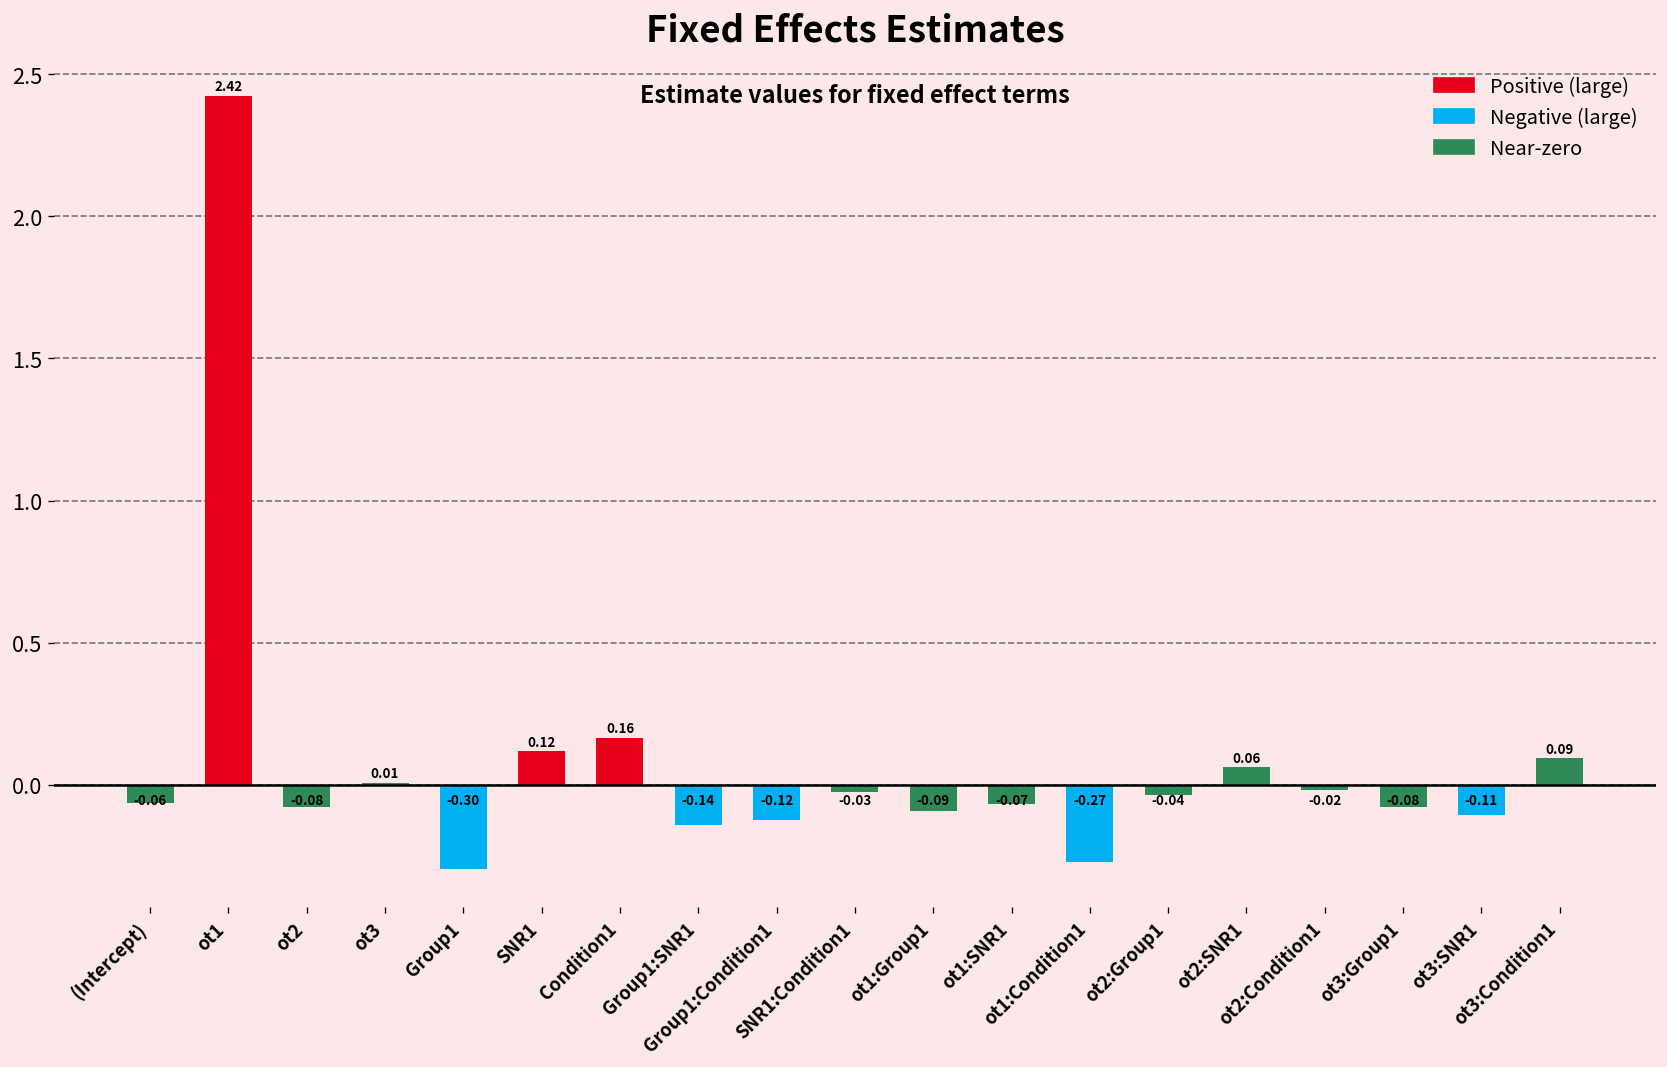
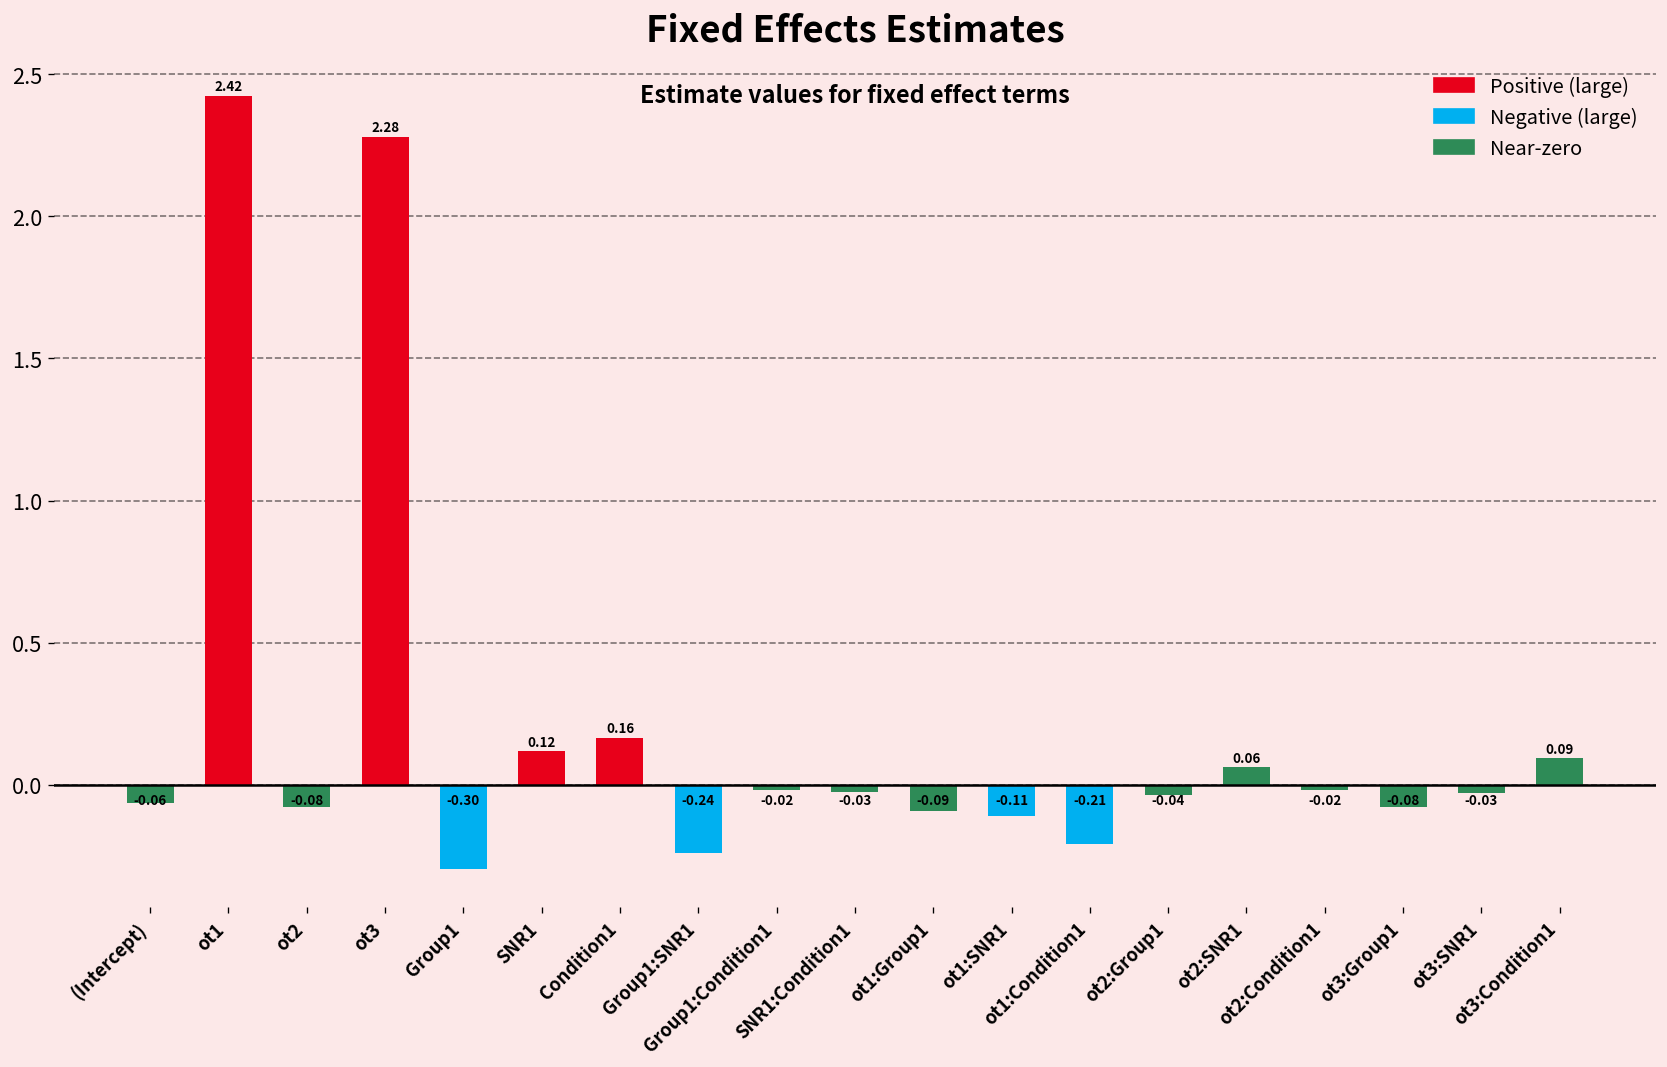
ot3: 0.01 -> 2.28
Group1:SNR1: -0.14 -> -0.24
Group1:Condition1: -0.12 -> -0.02
ot1:SNR1: -0.07 -> -0.11
ot1:Condition1: -0.27 -> -0.21
ot3:SNR1: -0.11 -> -0.03
